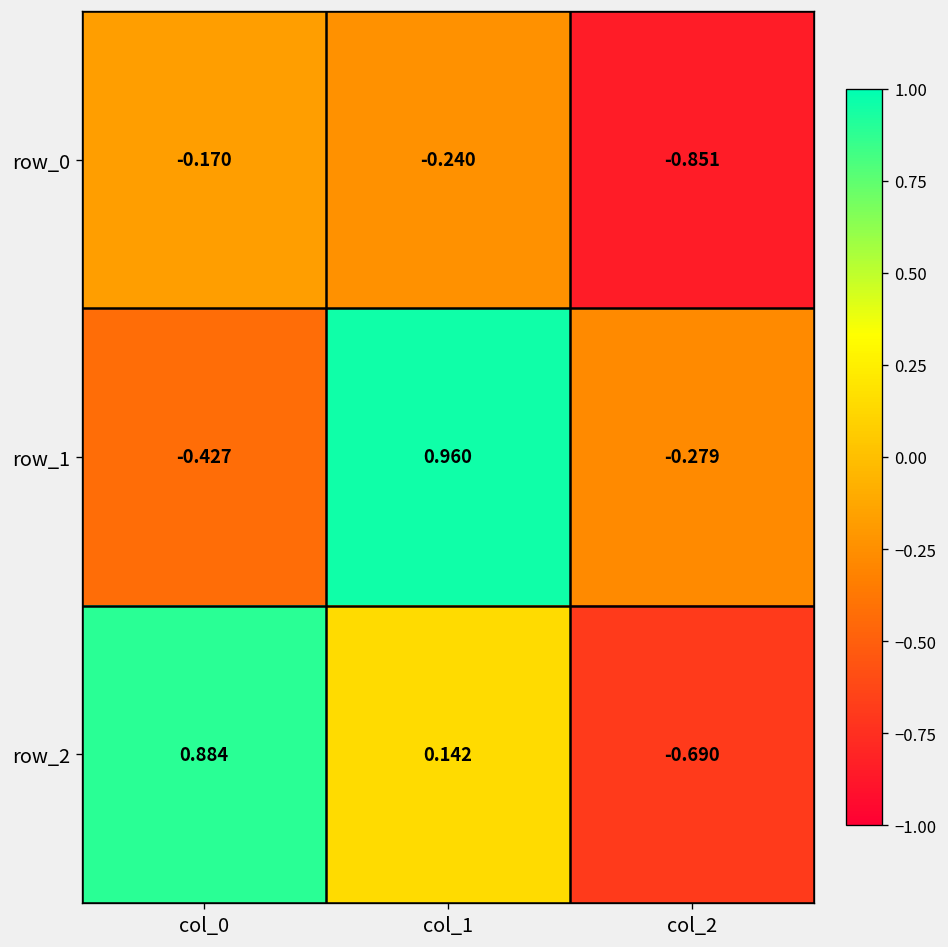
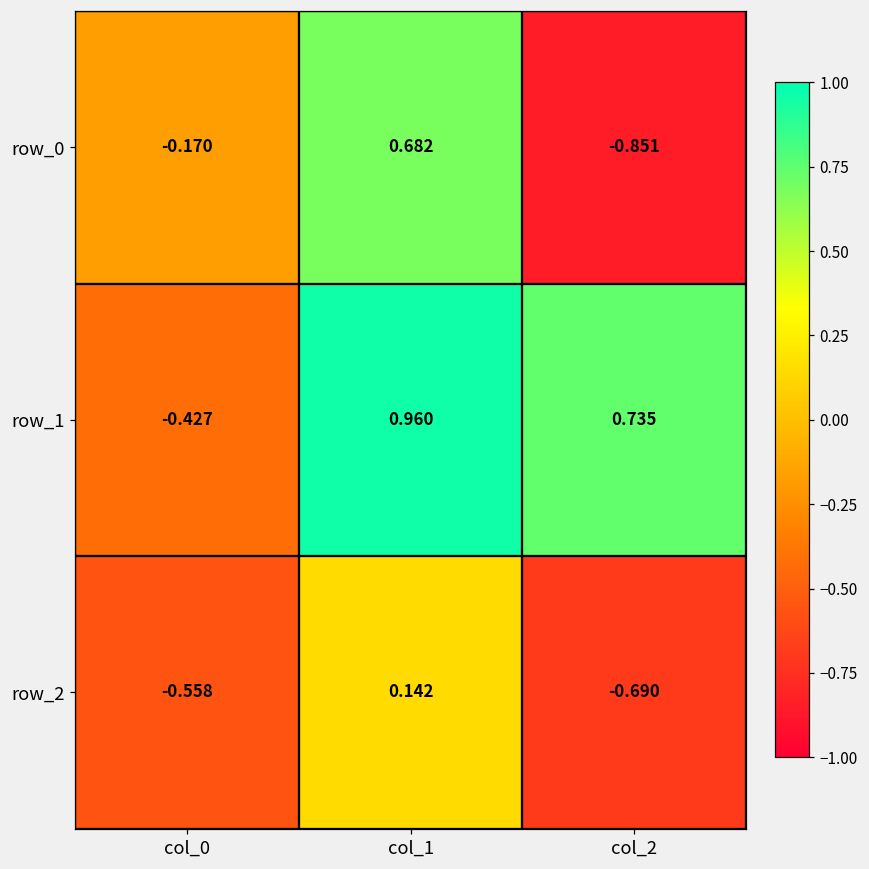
row_0, col_1: -0.240 -> 0.682
row_1, col_2: -0.279 -> 0.735
row_2, col_0: 0.884 -> -0.558
